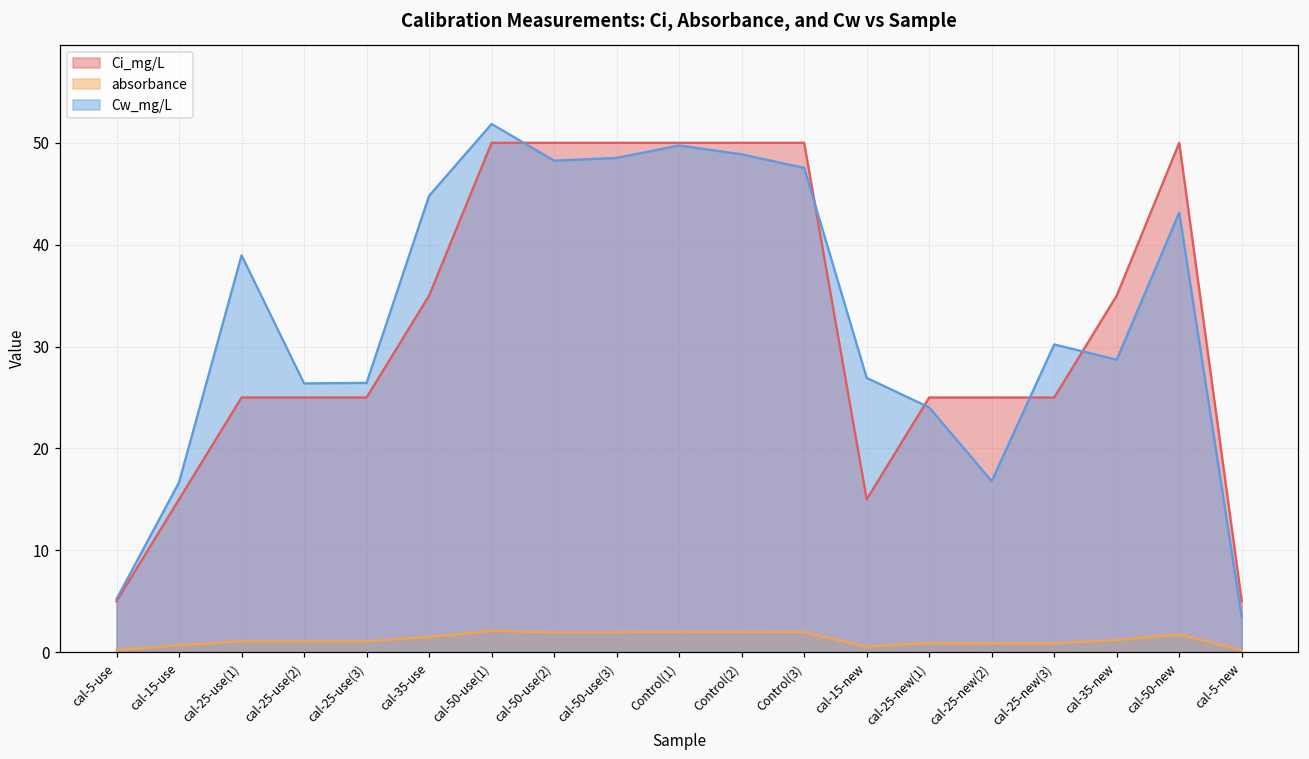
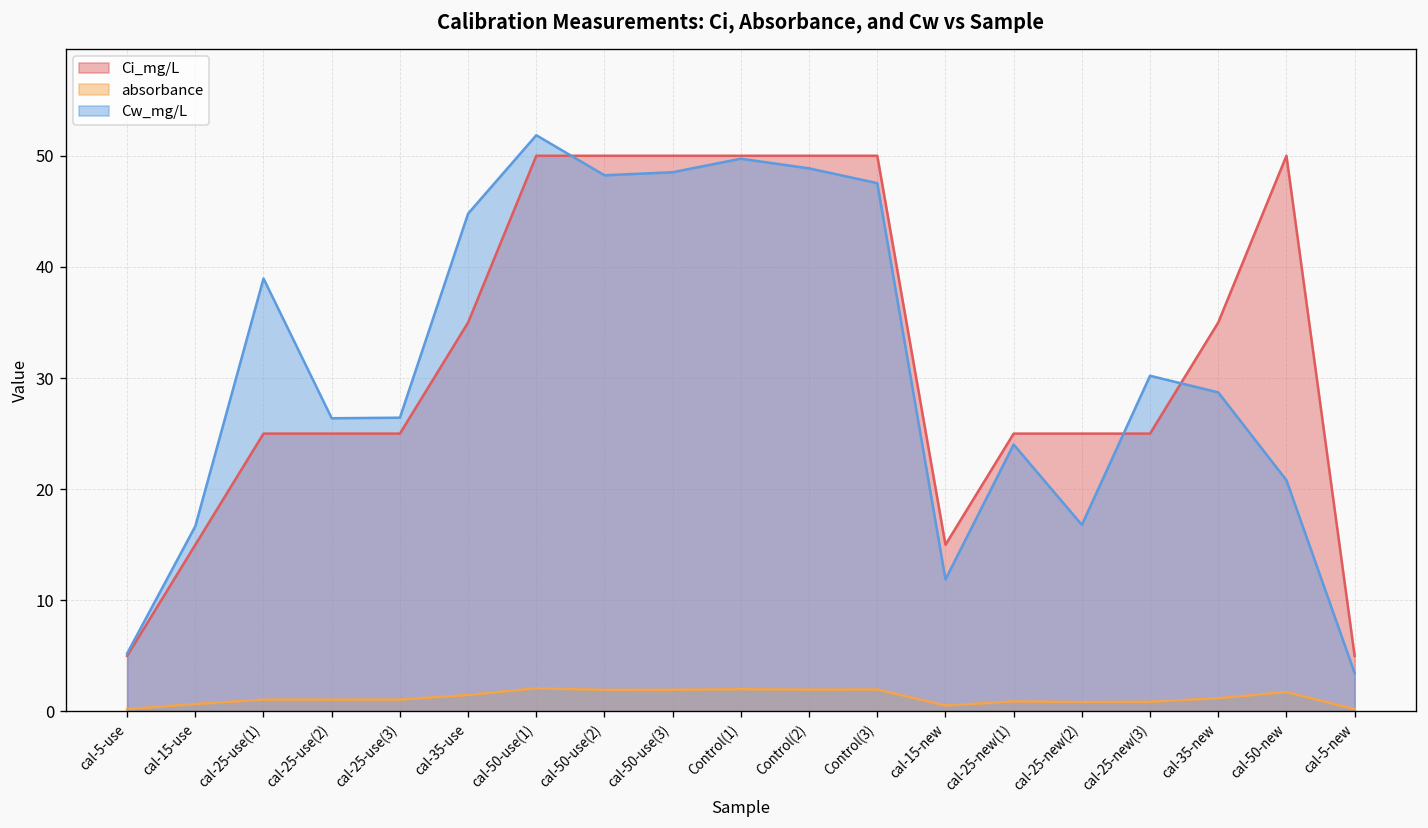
Cw_mg/L, cal-15-new: 27 -> 12
Cw_mg/L, cal-50-new: 43 -> 21
